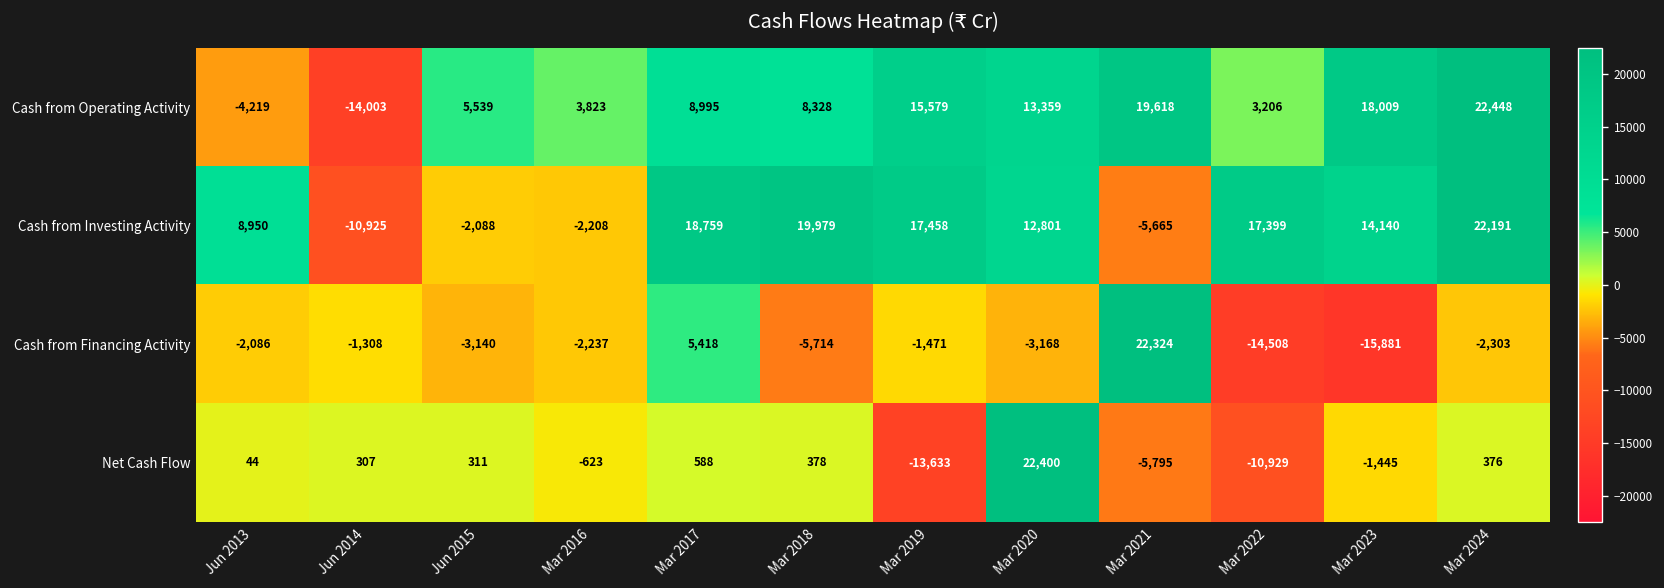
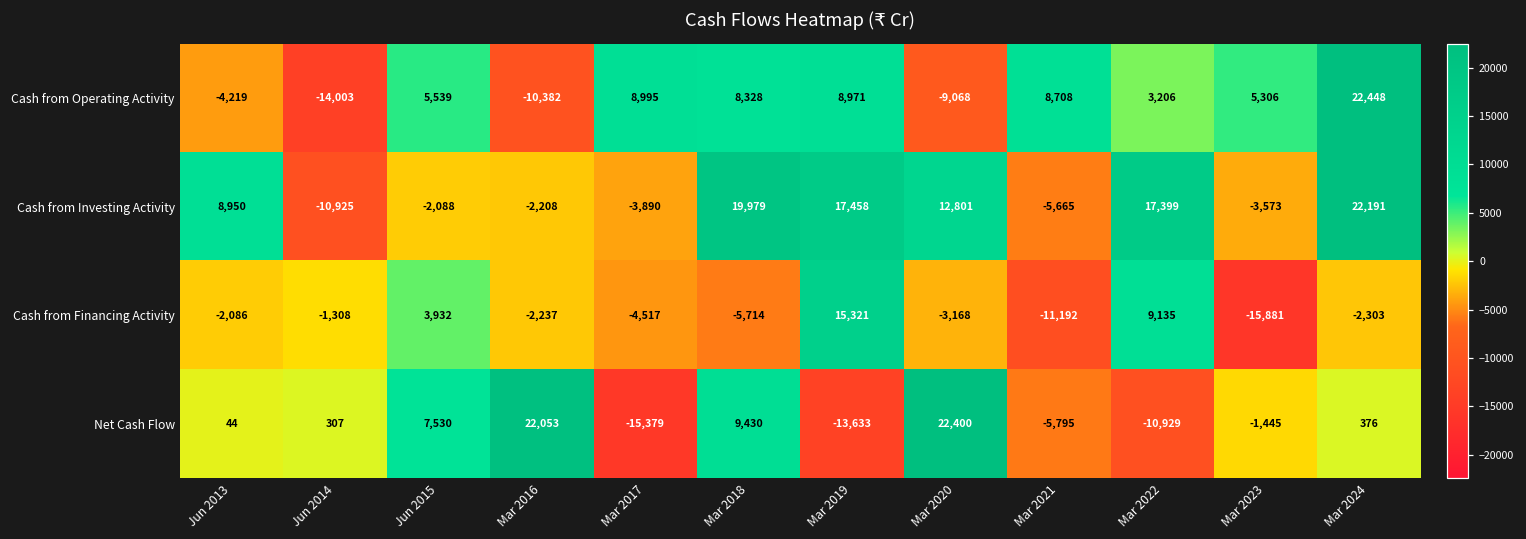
Cash from Operating Activity, Mar 2016: 3,823 -> -10,382
Cash from Operating Activity, Mar 2019: 15,579 -> 8,971
Cash from Operating Activity, Mar 2020: 13,359 -> -9,068
Cash from Operating Activity, Mar 2021: 19,618 -> 8,708
Cash from Operating Activity, Mar 2023: 18,009 -> 5,306
Cash from Investing Activity, Mar 2017: 18,759 -> -3,890
Cash from Investing Activity, Mar 2023: 14,140 -> -3,573
Cash from Financing Activity, Jun 2015: -3,140 -> 3,932
Cash from Financing Activity, Mar 2017: 5,418 -> -4,517
Cash from Financing Activity, Mar 2019: -1,471 -> 15,321
Cash from Financing Activity, Mar 2021: 22,324 -> -11,192
Cash from Financing Activity, Mar 2022: -14,508 -> 9,135
Net Cash Flow, Jun 2015: 311 -> 7,530
Net Cash Flow, Mar 2016: -623 -> 22,053
Net Cash Flow, Mar 2017: 588 -> -15,379
Net Cash Flow, Mar 2018: 378 -> 9,430
